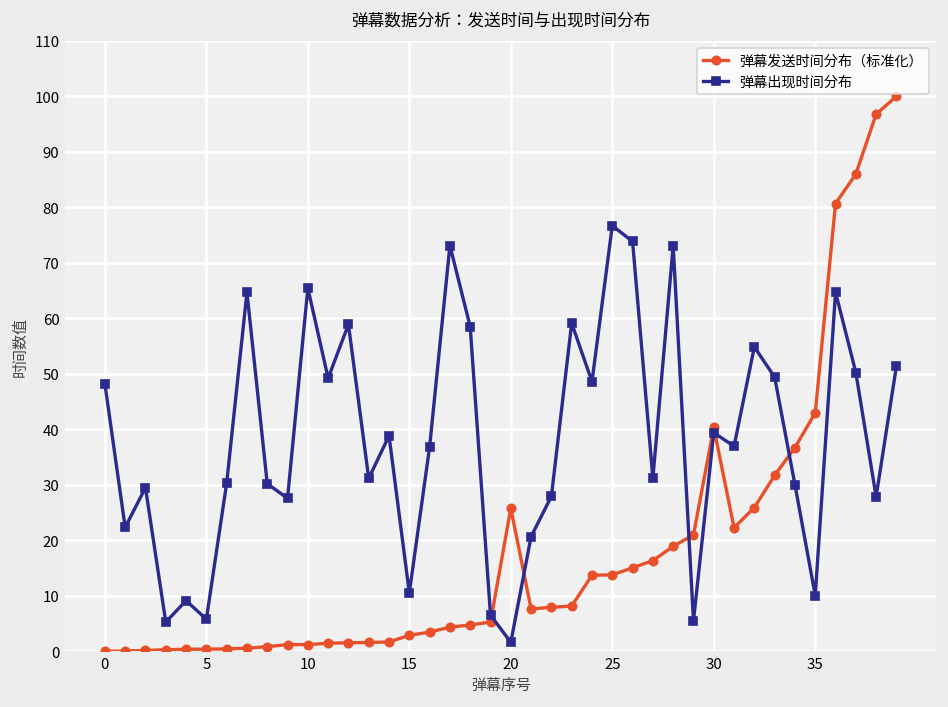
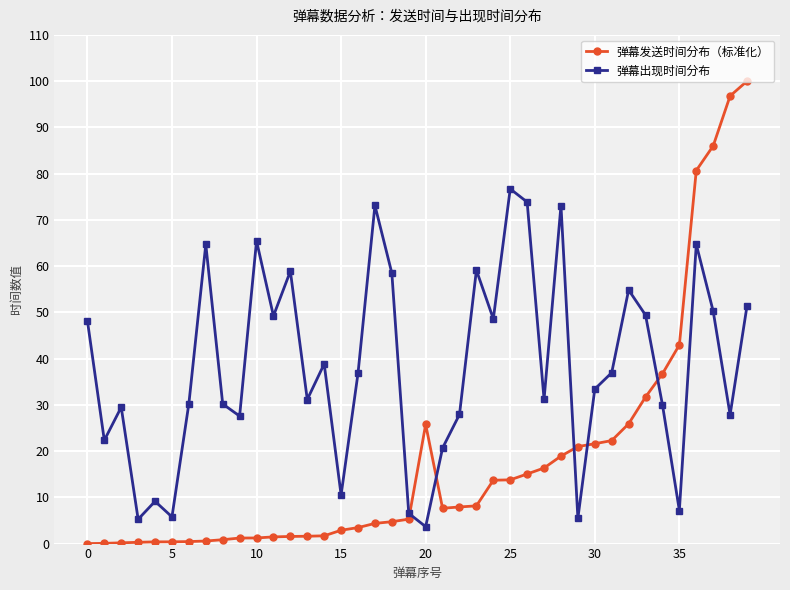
弹幕出现时间分布, 20: 2 -> 4
弹幕发送时间分布（标准化）, 30: 40 -> 22
弹幕出现时间分布, 30: 39 -> 33
弹幕出现时间分布, 35: 10 -> 7
